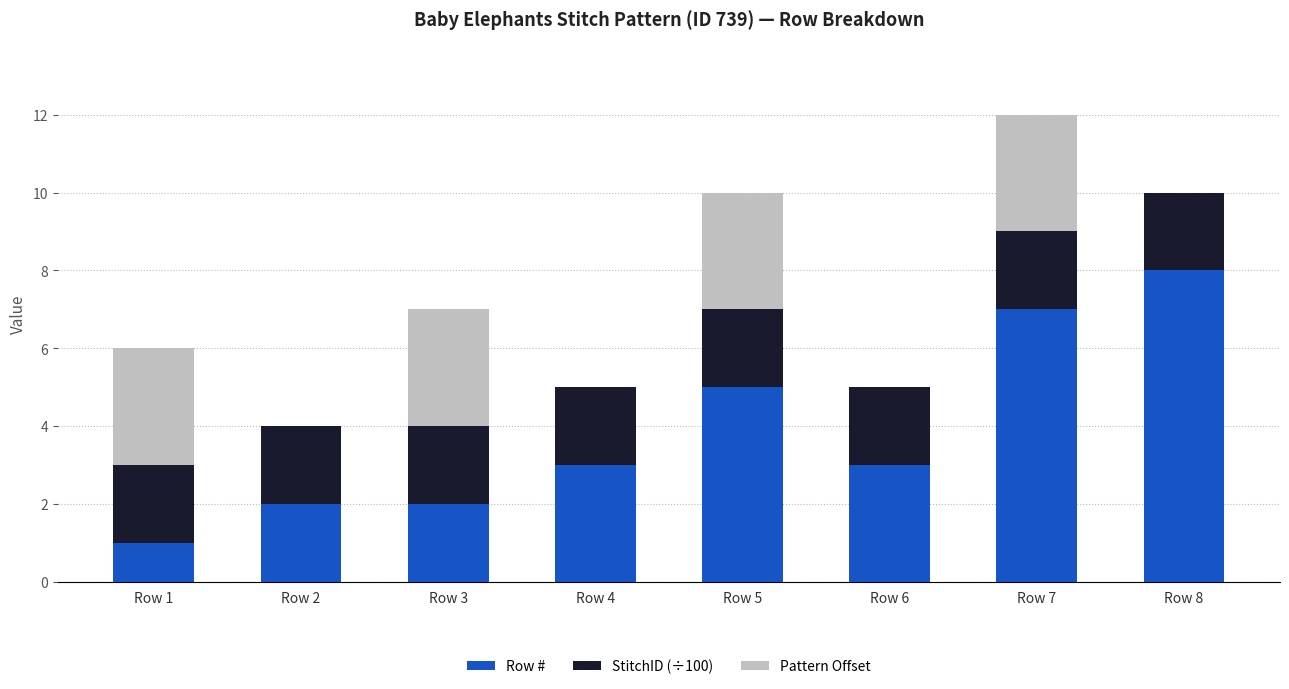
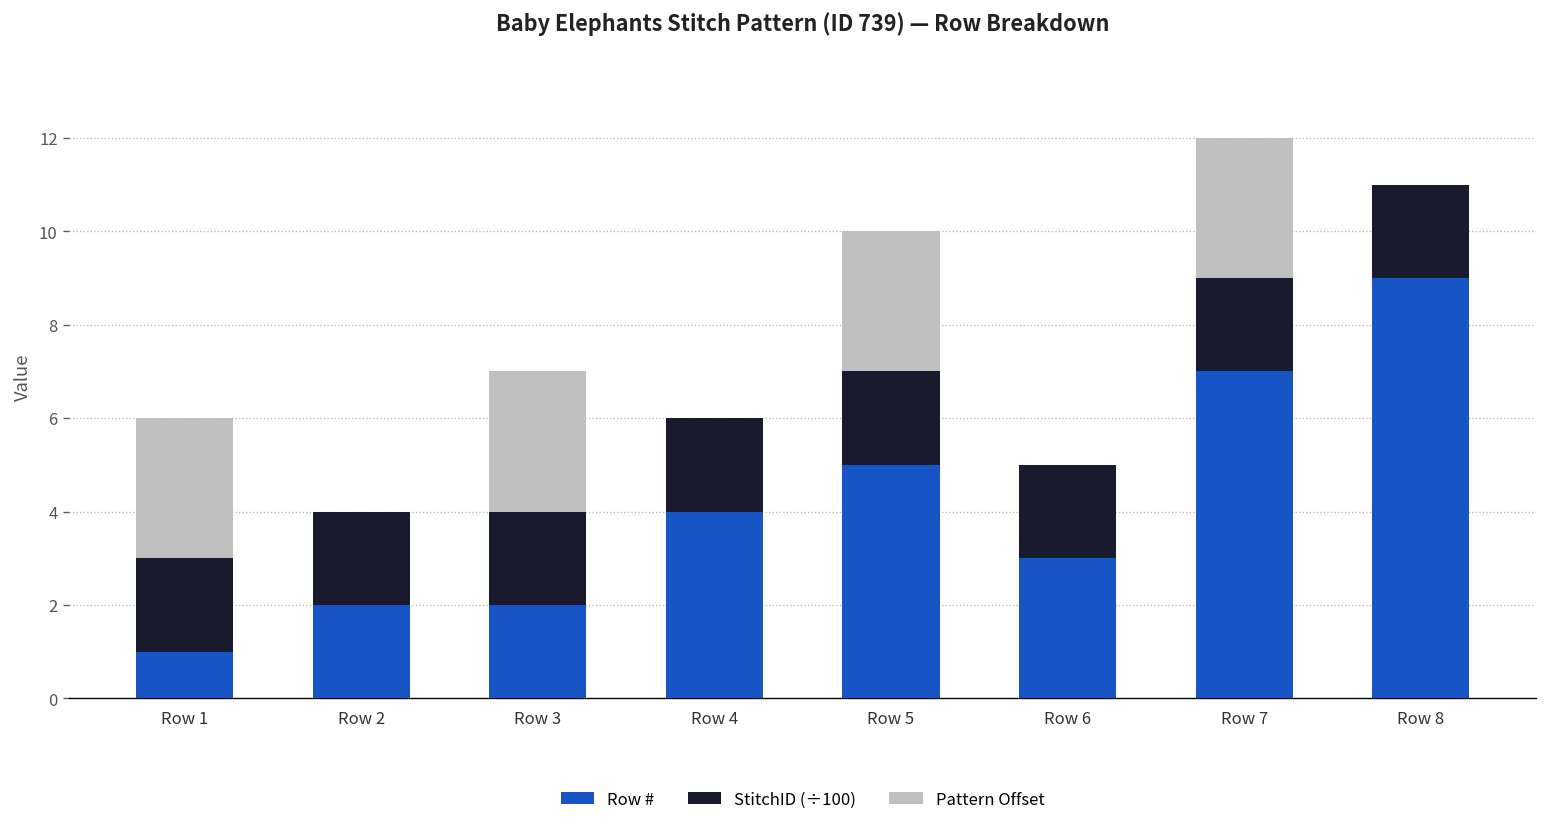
Row #, Row 4: 3 -> 4
Row #, Row 8: 8 -> 9
